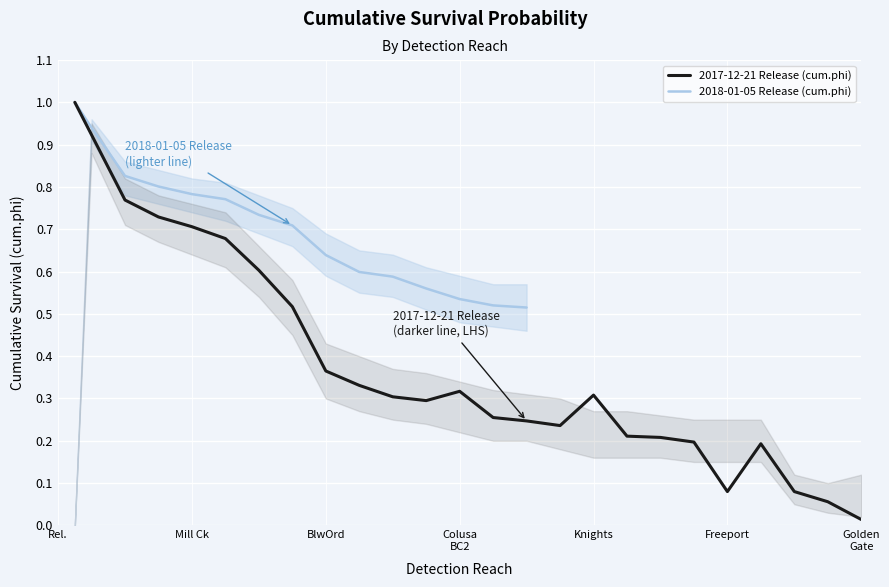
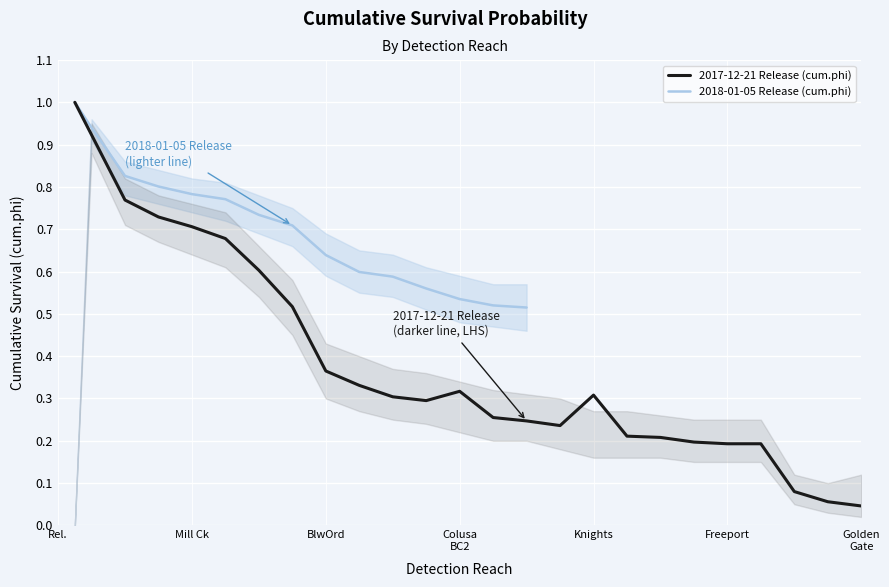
2017-12-21 Release (cum.phi), Freeport: 0.08 -> 0.19
2017-12-21 Release (cum.phi), Golden Gate: 0.01 -> 0.05
